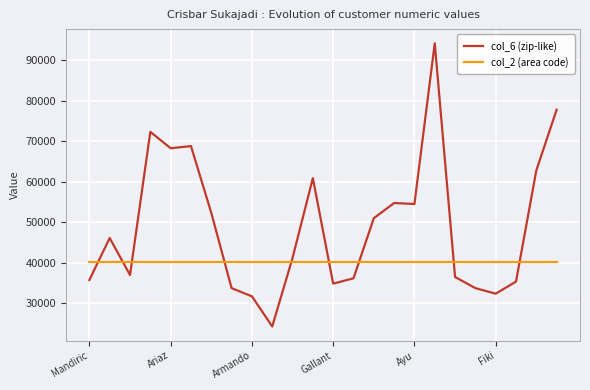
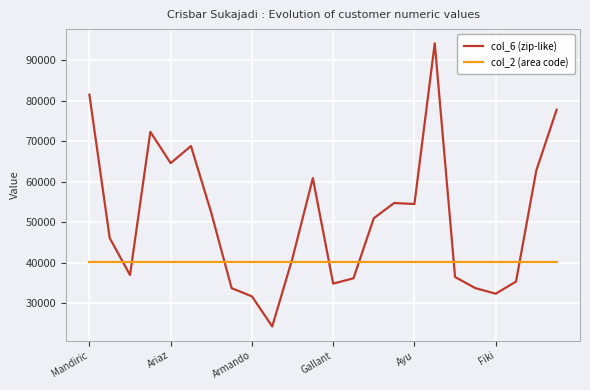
col_6 (zip-like), Mandiric: 36000 -> 81000
col_6 (zip-like), Ariaz: 68000 -> 65000
